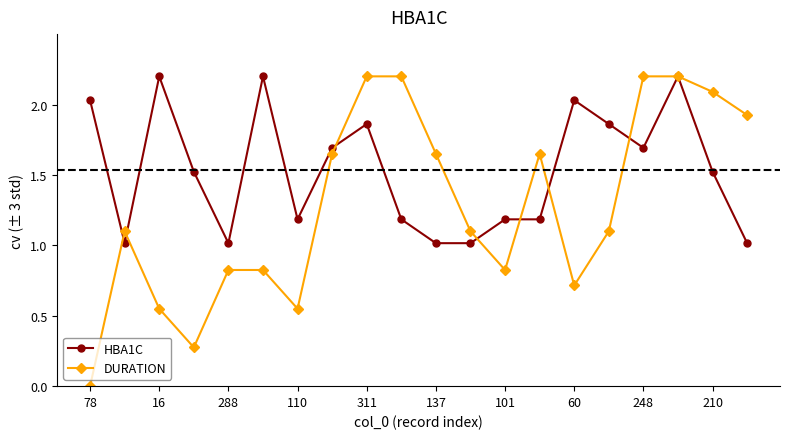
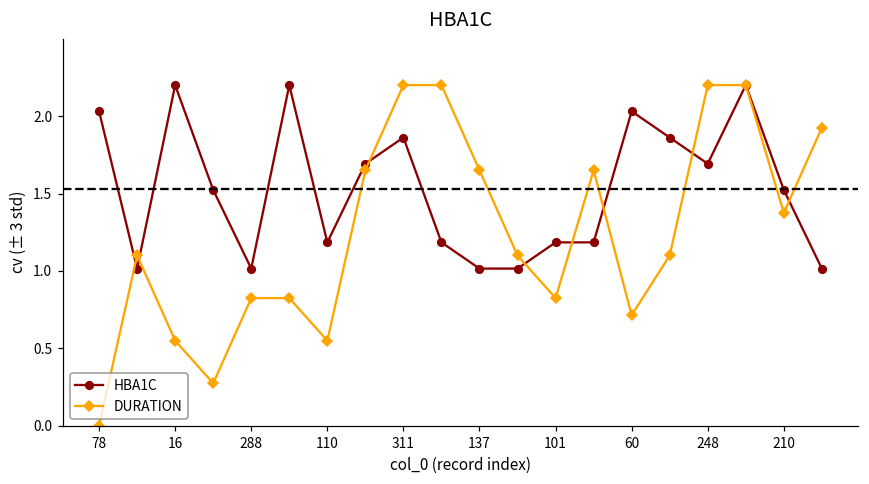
DURATION, 210: 2.09 -> 1.38
